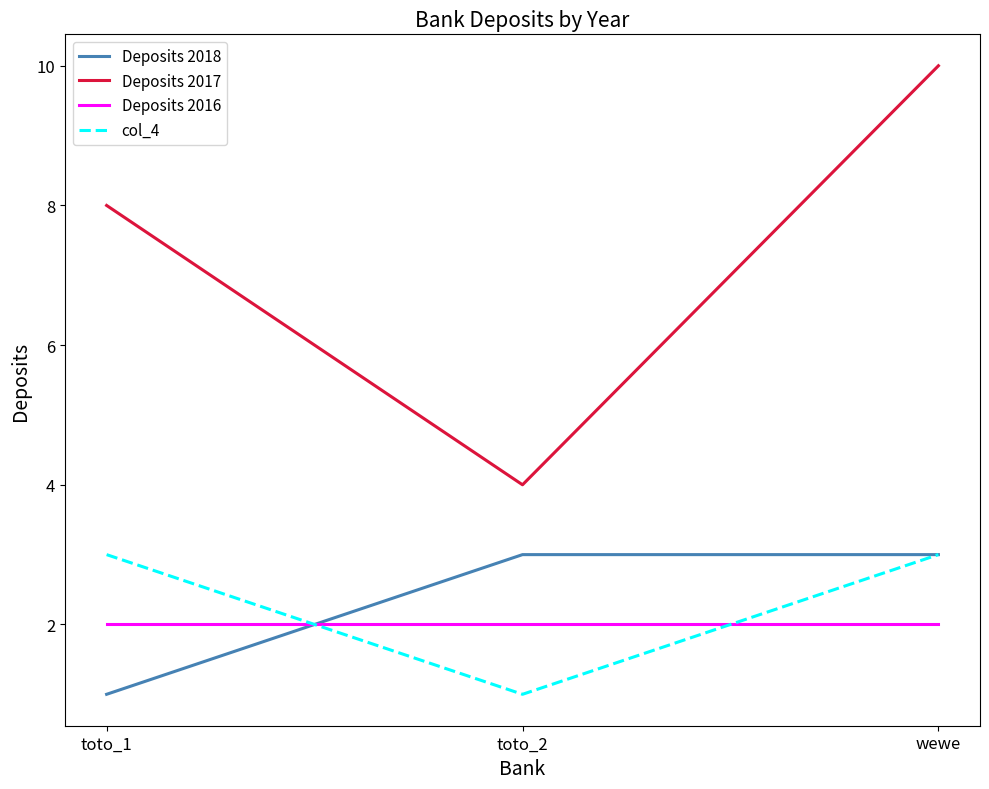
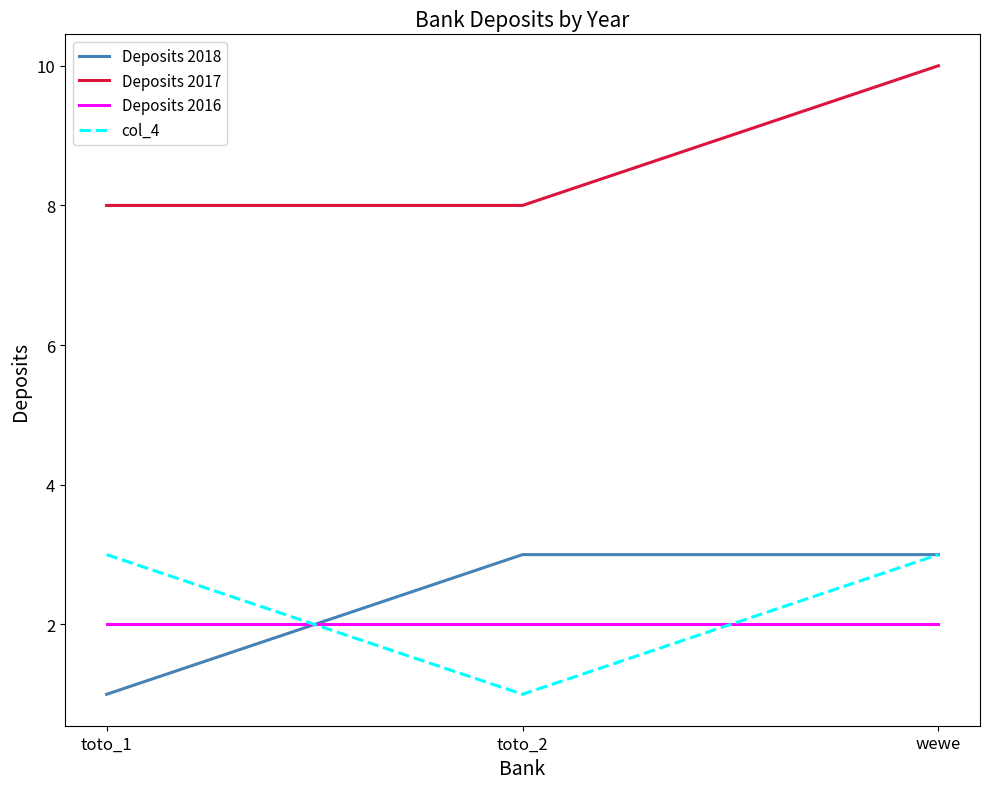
Deposits 2017, toto_2: 4 -> 8
